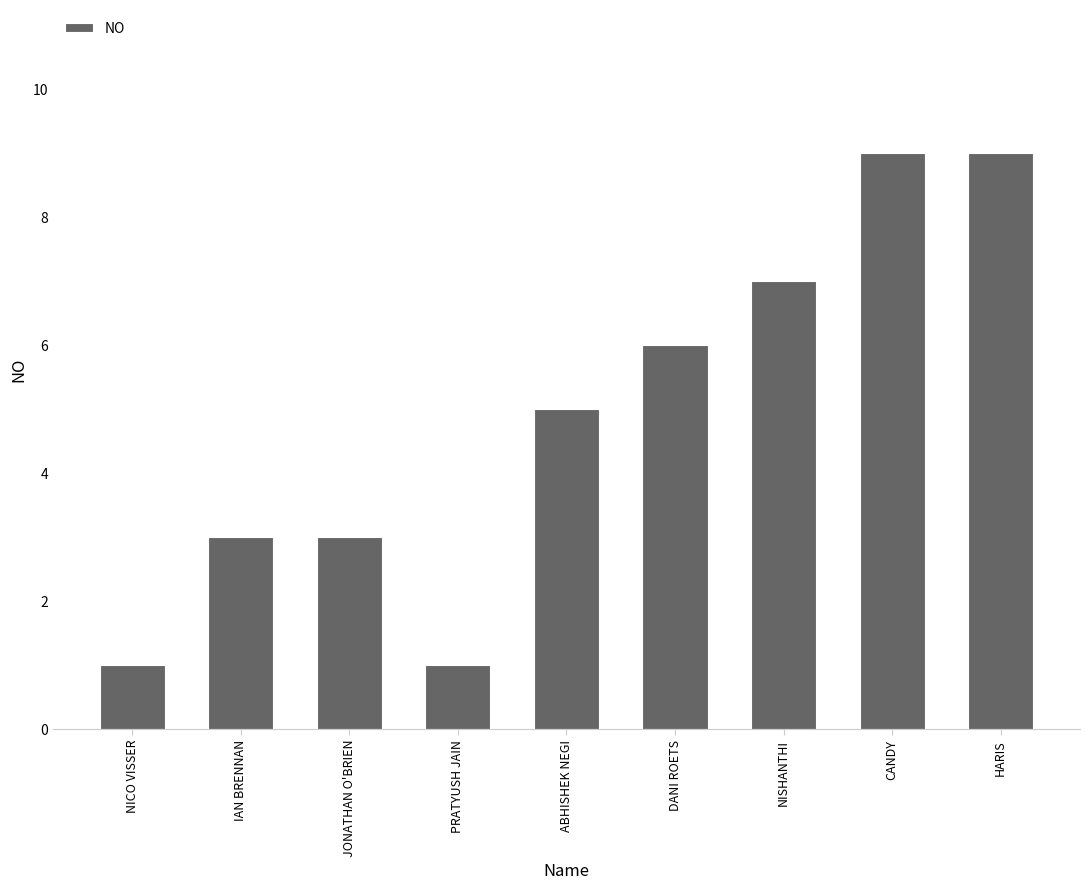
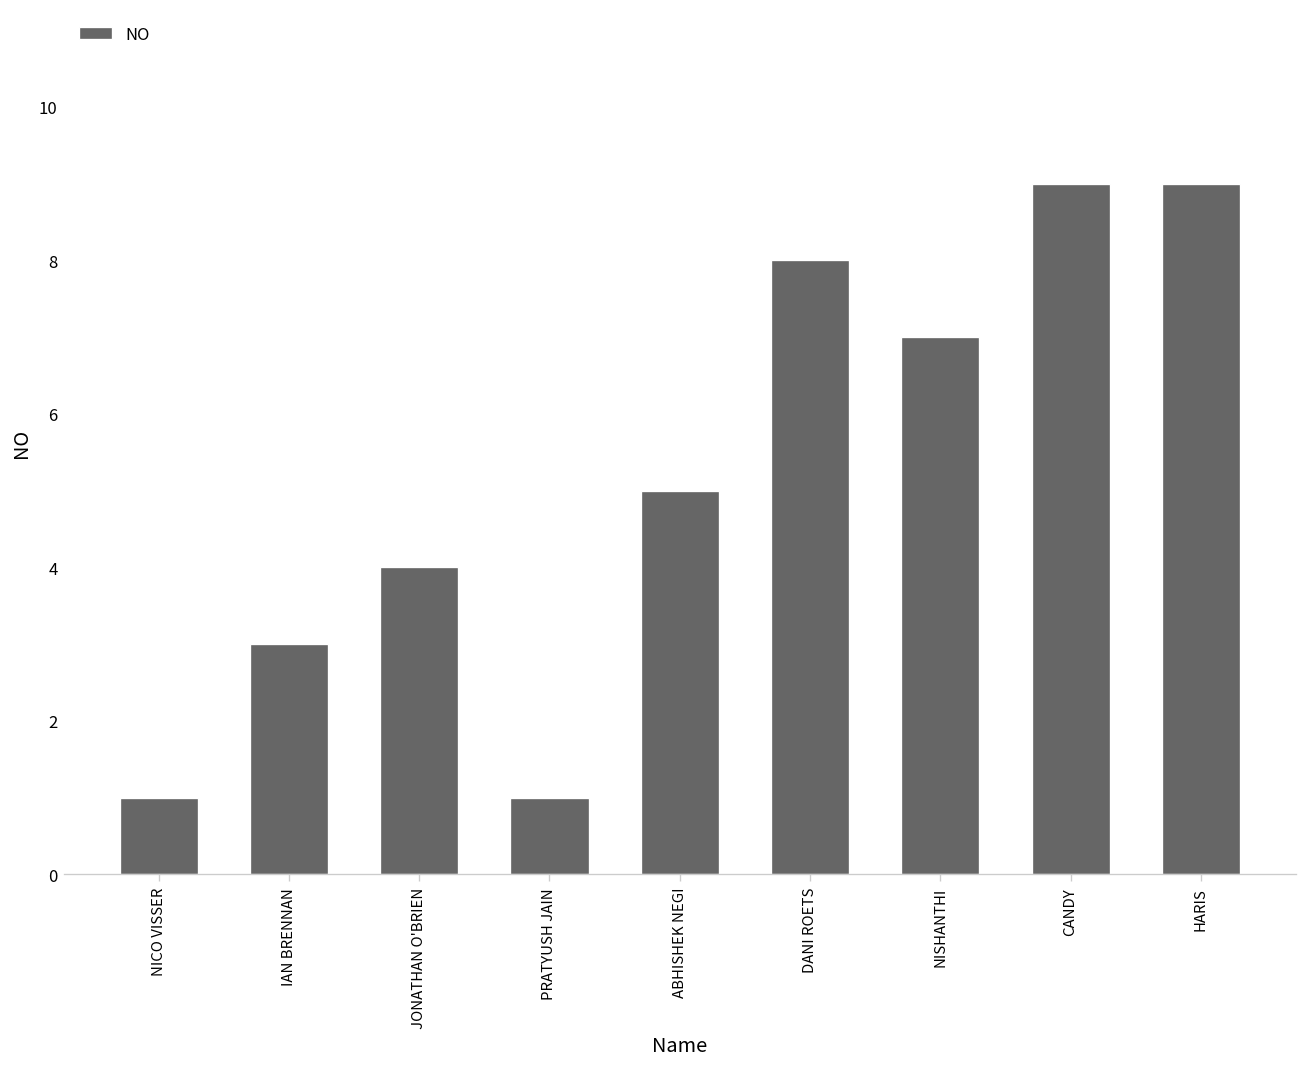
JONATHAN O'BRIEN: 3 -> 4
DANI ROETS: 6 -> 8
